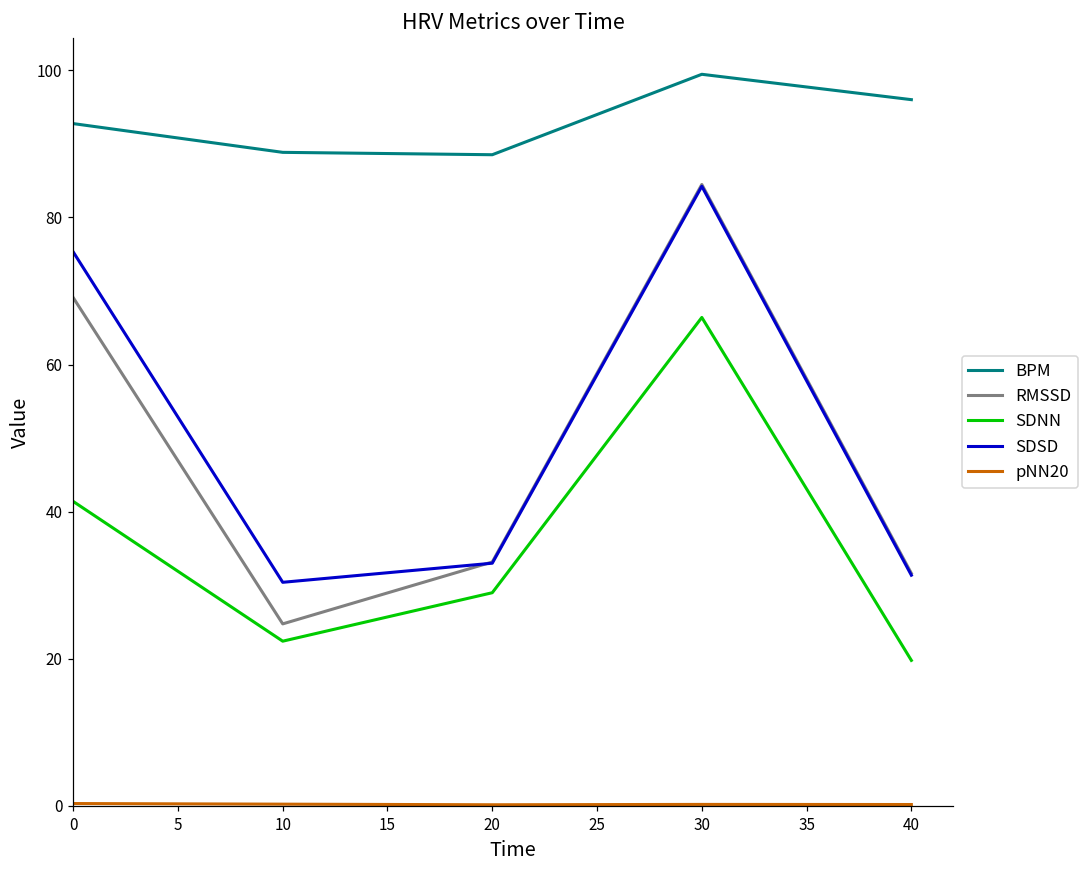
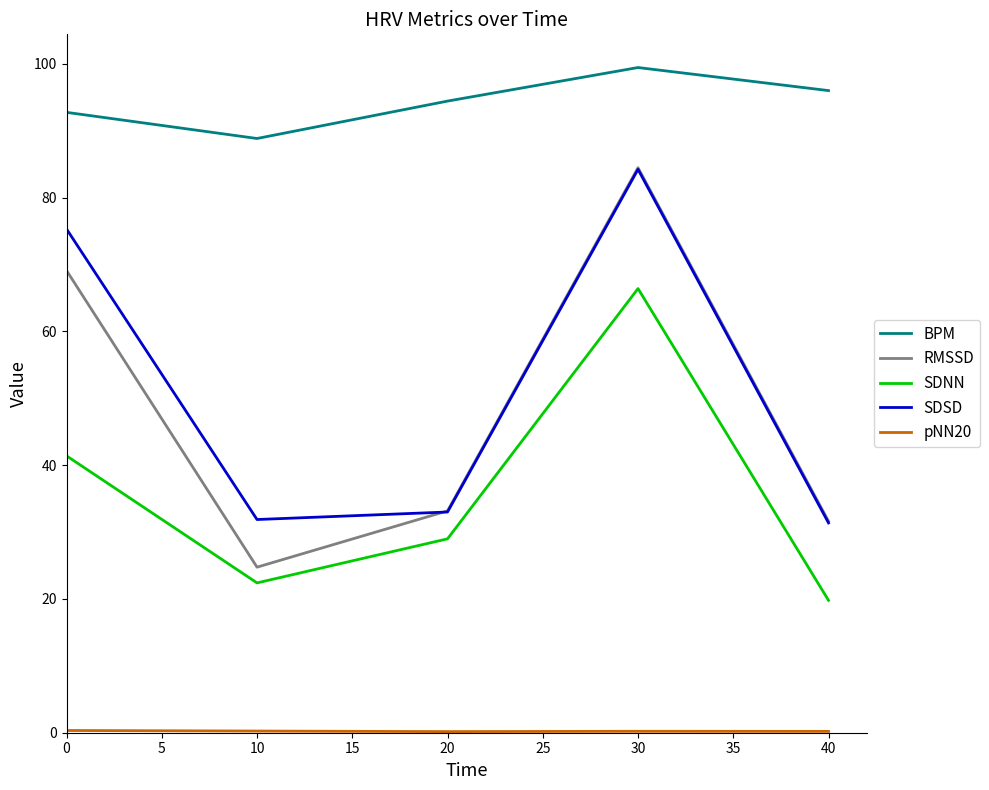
SDSD, 10: 30 -> 32
BPM, 20: 89 -> 94
